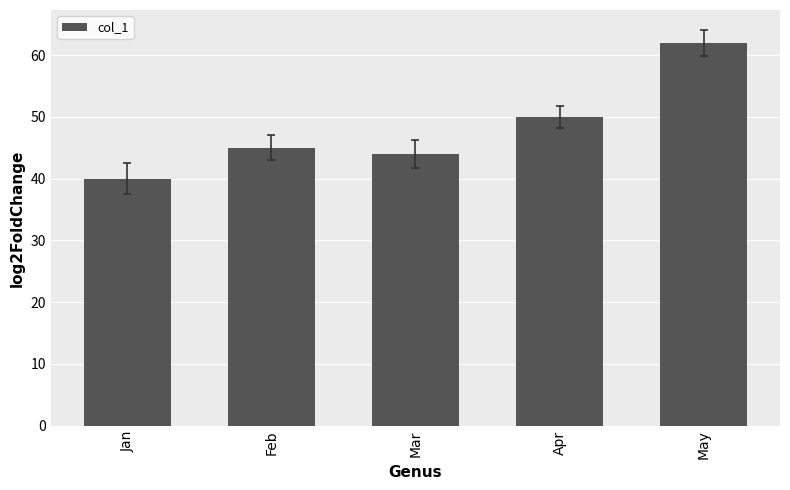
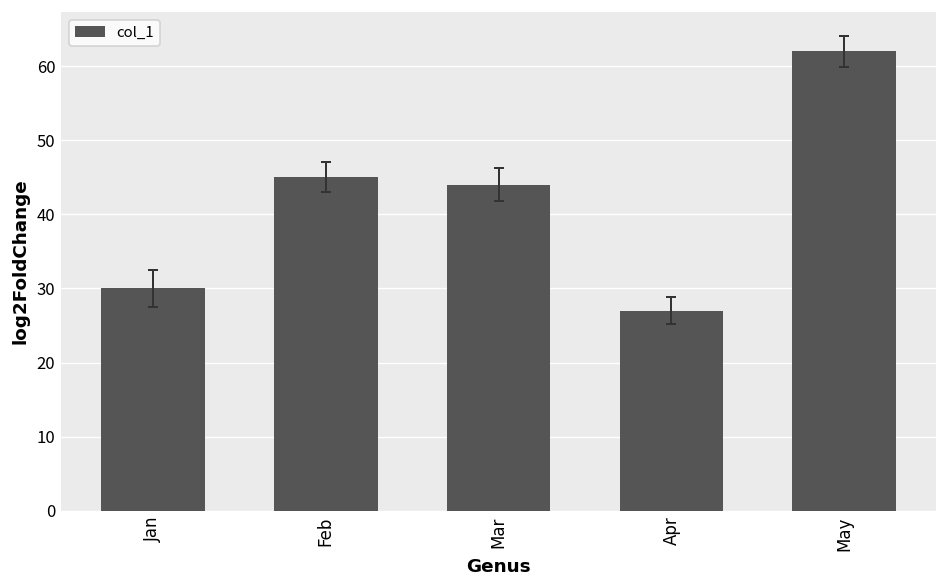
col_1, Jan: 40 -> 30
col_1, Apr: 50 -> 27
